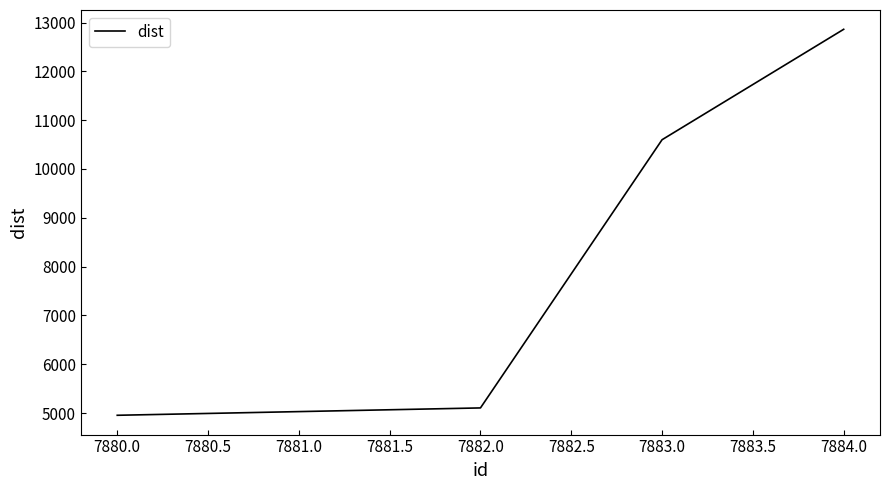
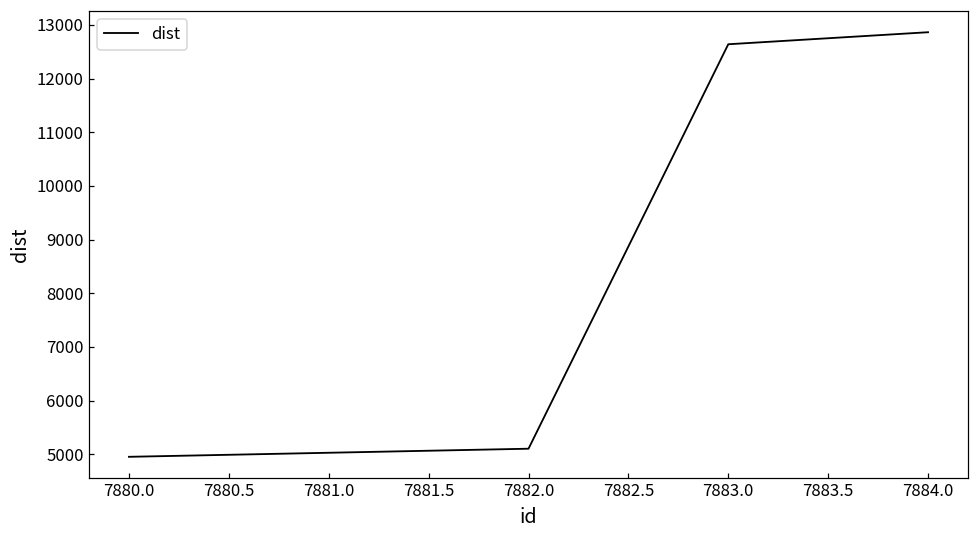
7883.0: 10600 -> 12600
